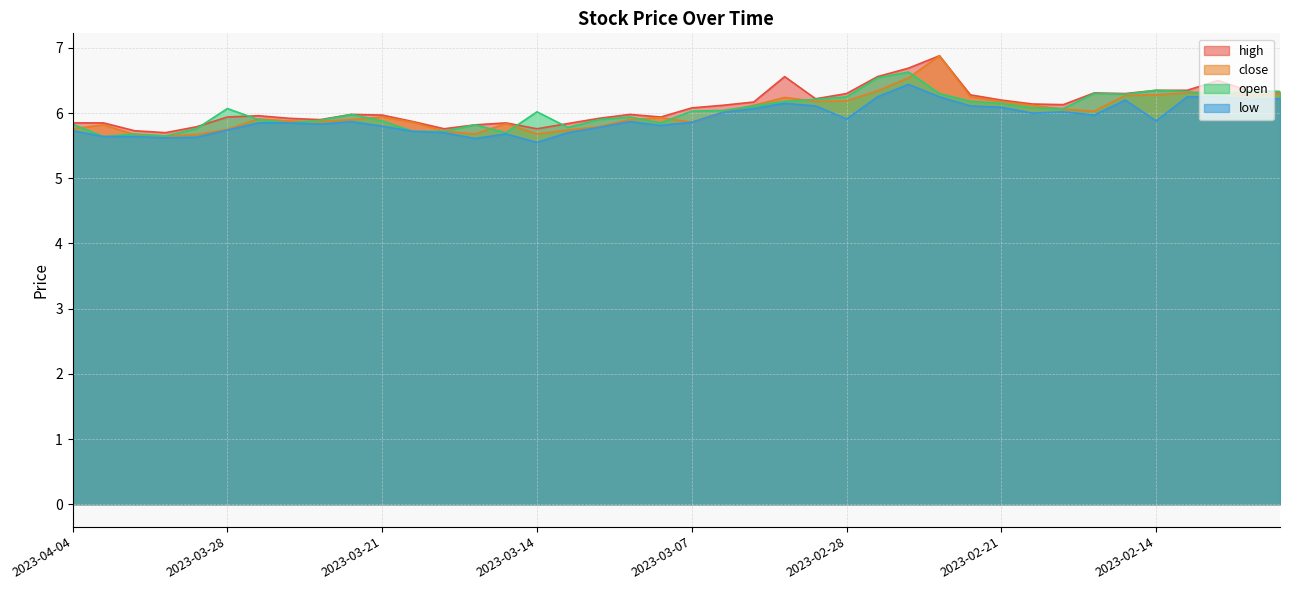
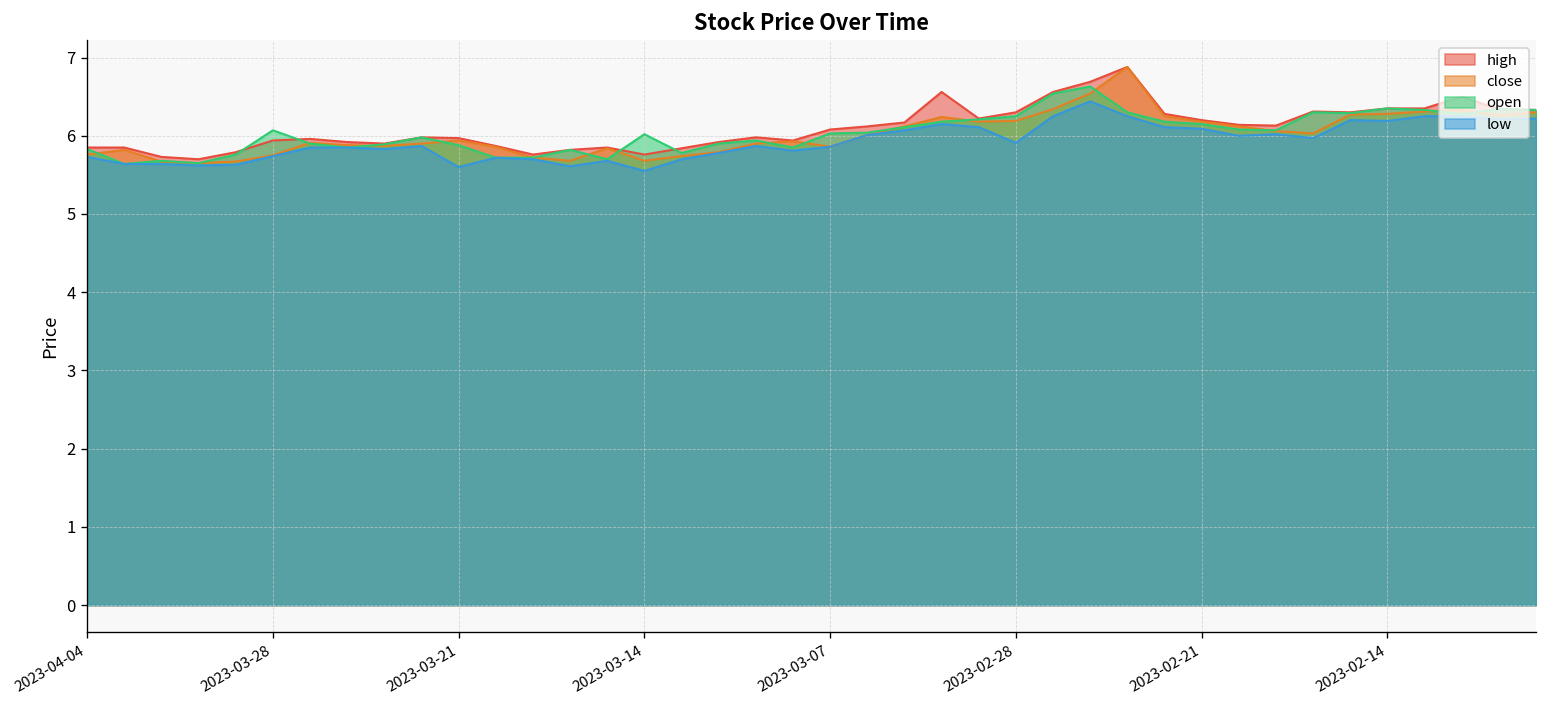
low, 2023-03-21: 5.8 -> 5.6
low, 2023-02-14: 5.9 -> 6.2
